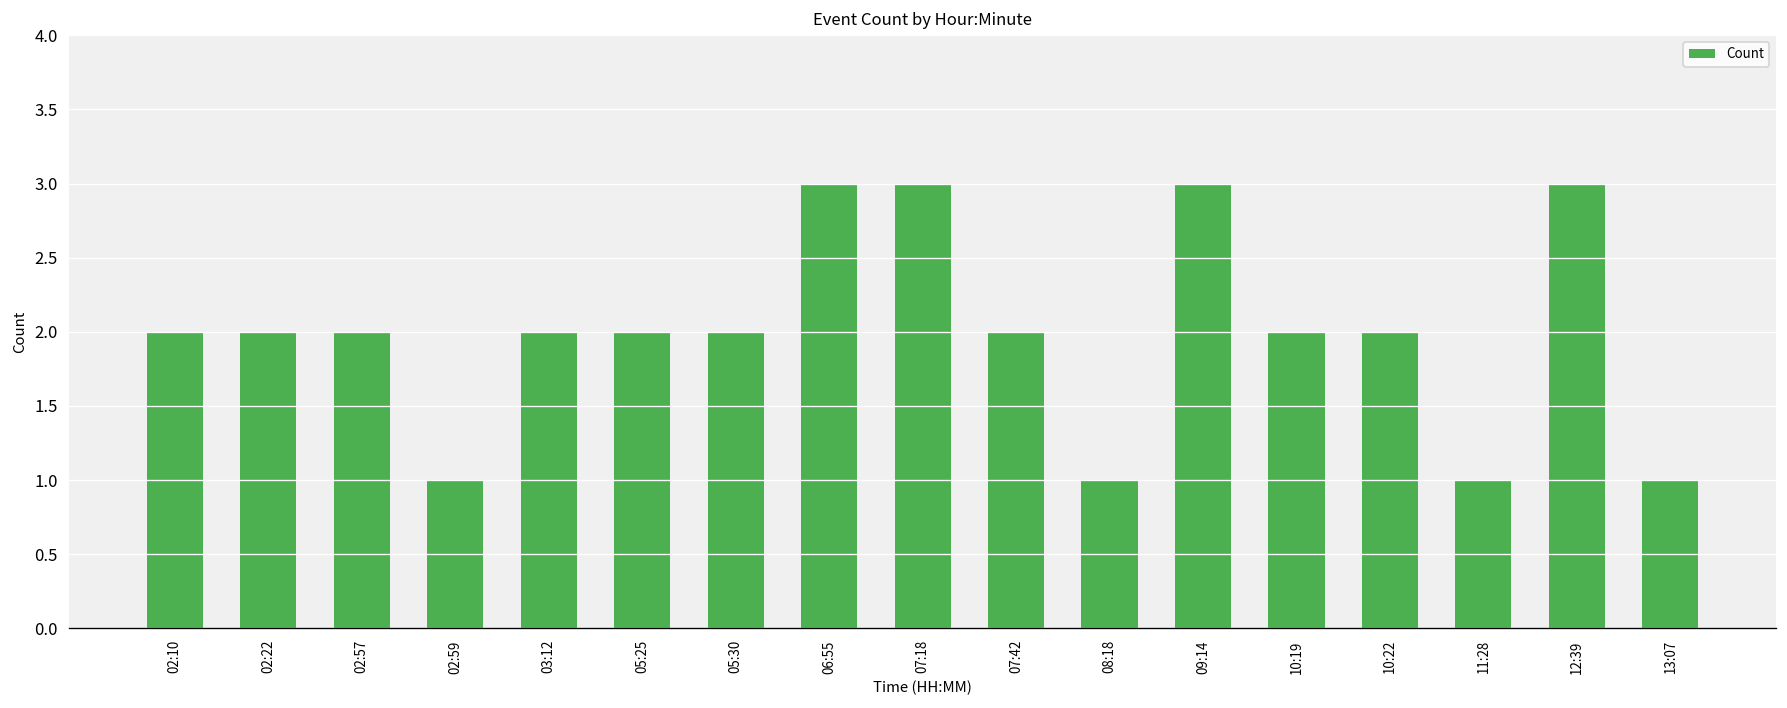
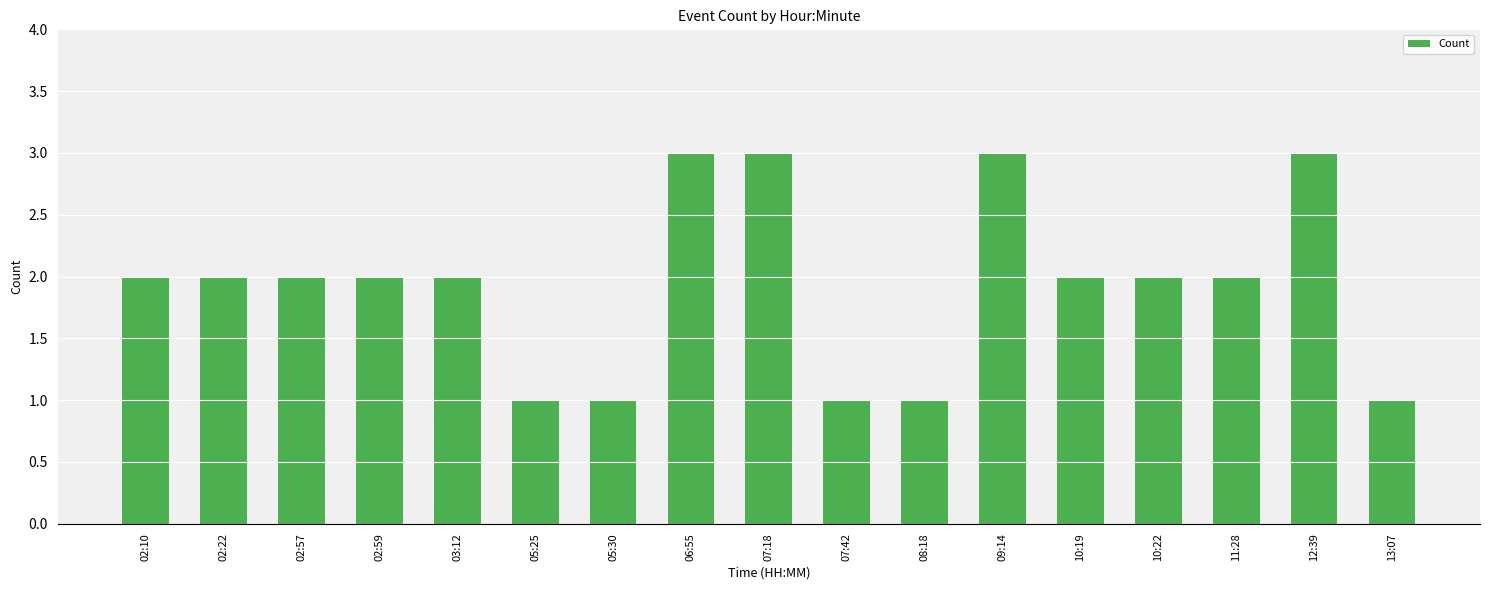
02:59: 1 -> 2
05:25: 2 -> 1
05:30: 2 -> 1
07:42: 2 -> 1
11:28: 1 -> 2
